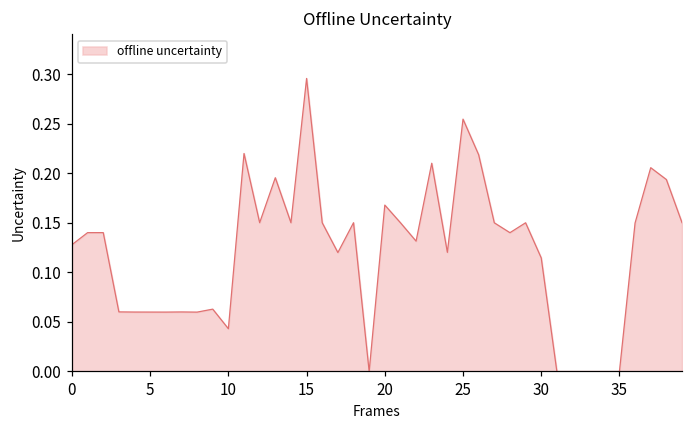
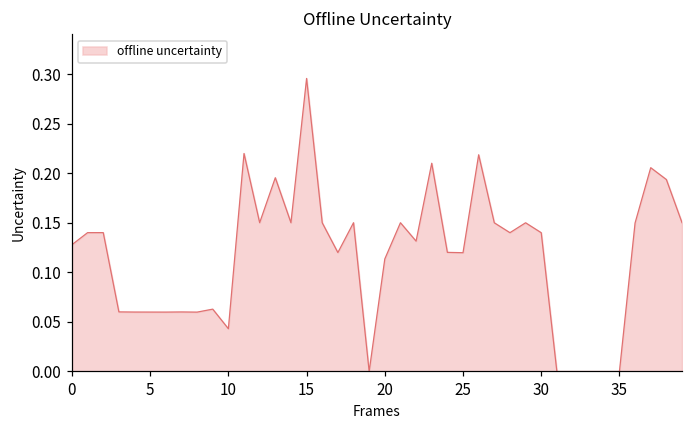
20: 0.17 -> 0.11
25: 0.25 -> 0.12
30: 0.11 -> 0.14
